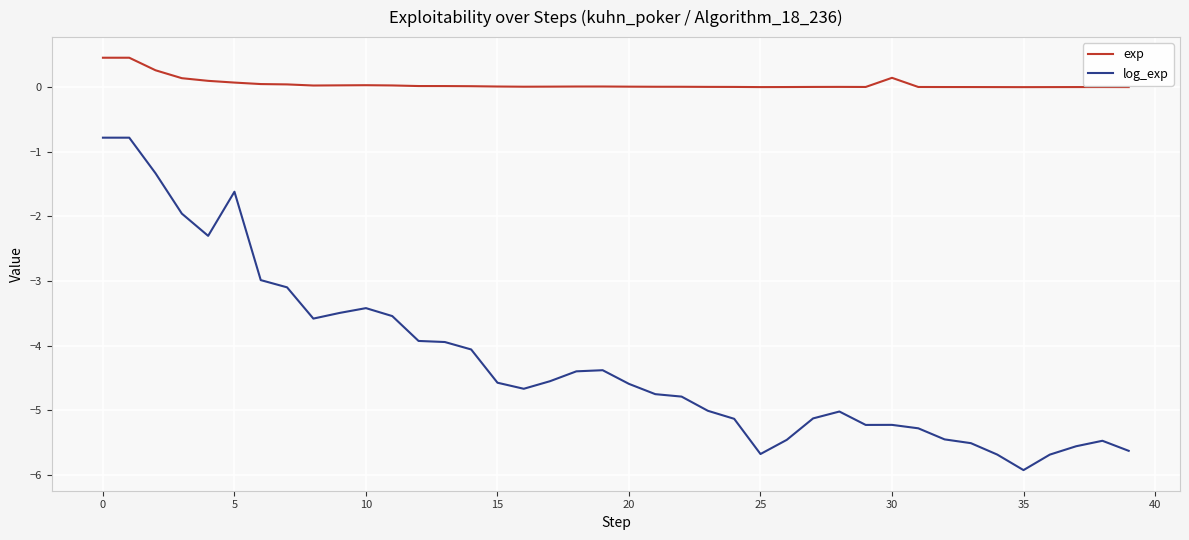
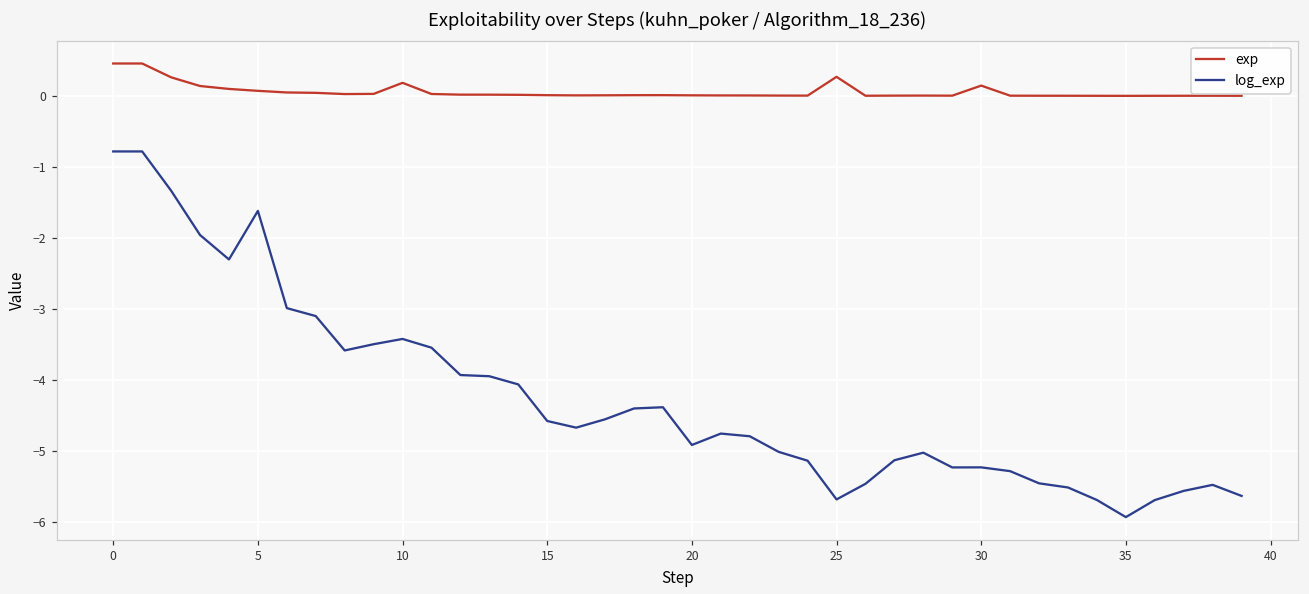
exp, 10: 0.0 -> 0.2
log_exp, 20: -4.6 -> -4.9
exp, 25: 0.0 -> 0.3
